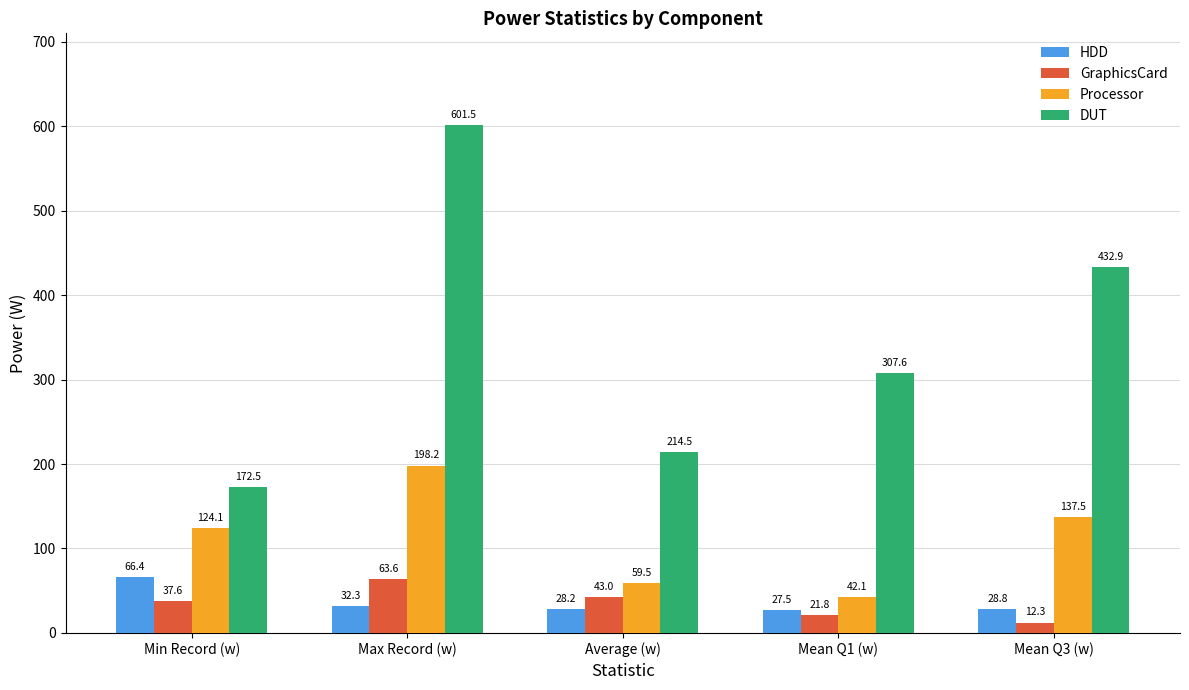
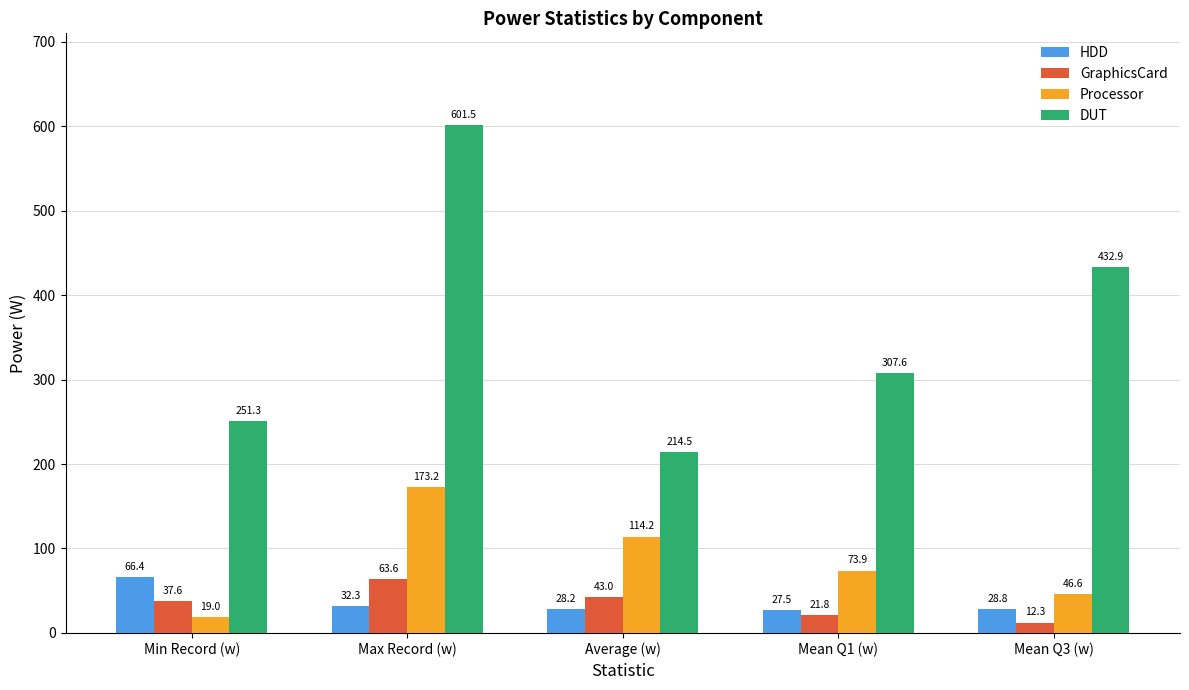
Processor, Min Record (w): 124.1 -> 19.0
DUT, Min Record (w): 172.5 -> 251.3
Processor, Max Record (w): 198.2 -> 173.2
Processor, Average (w): 59.5 -> 114.2
Processor, Mean Q1 (w): 42.1 -> 73.9
Processor, Mean Q3 (w): 137.5 -> 46.6
